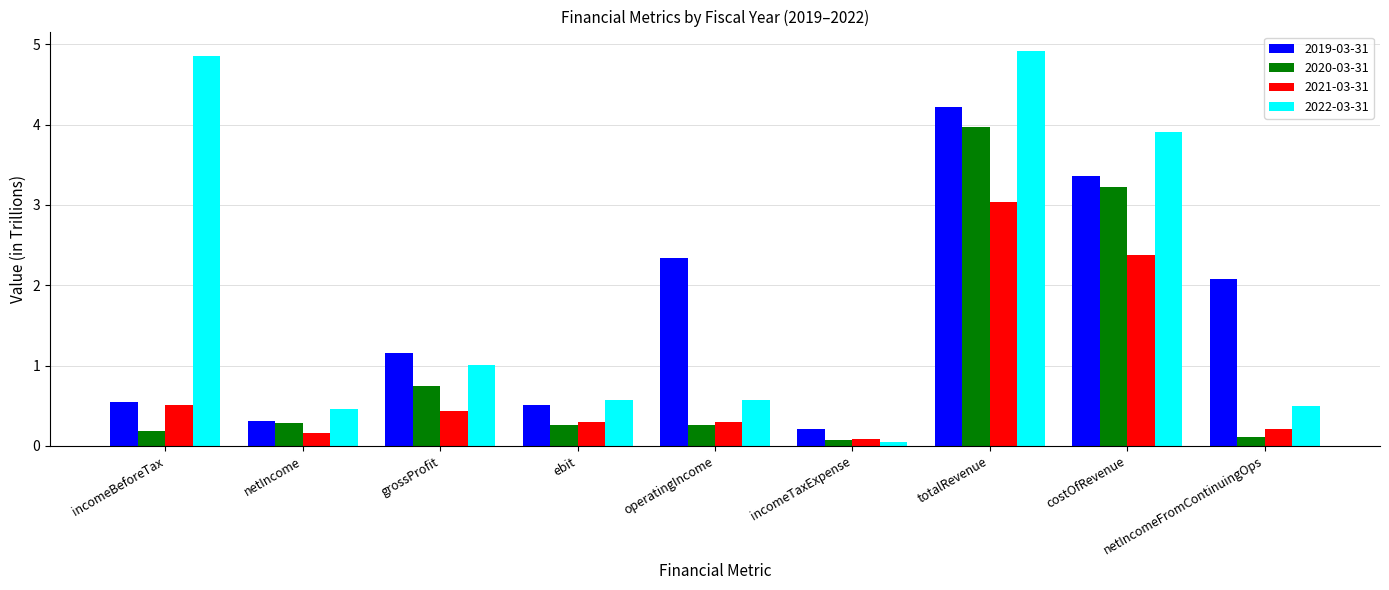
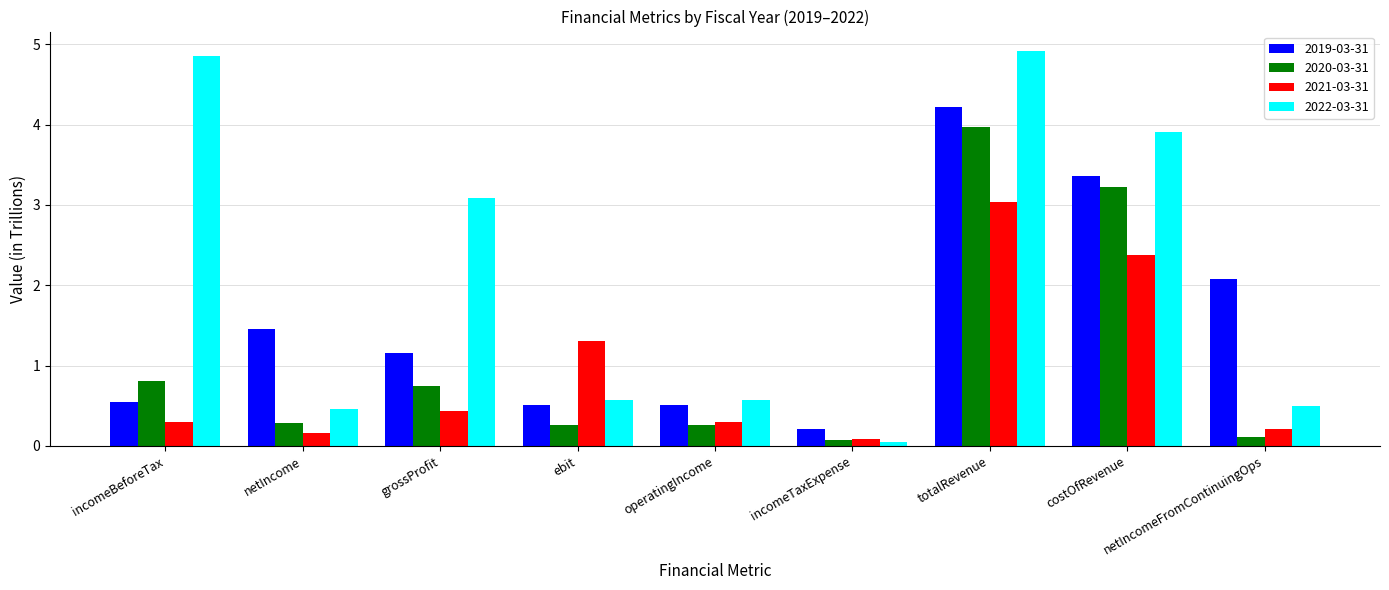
2020-03-31, incomeBeforeTax: 0.2 -> 0.8
2021-03-31, incomeBeforeTax: 0.5 -> 0.3
2019-03-31, netIncome: 0.3 -> 1.4
2022-03-31, grossProfit: 1.0 -> 3.1
2021-03-31, ebit: 0.3 -> 1.3
2019-03-31, operatingIncome: 2.3 -> 0.5
